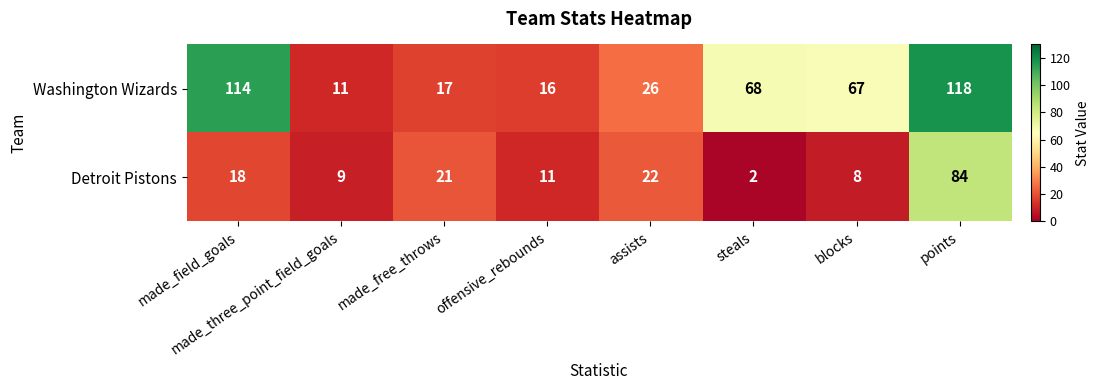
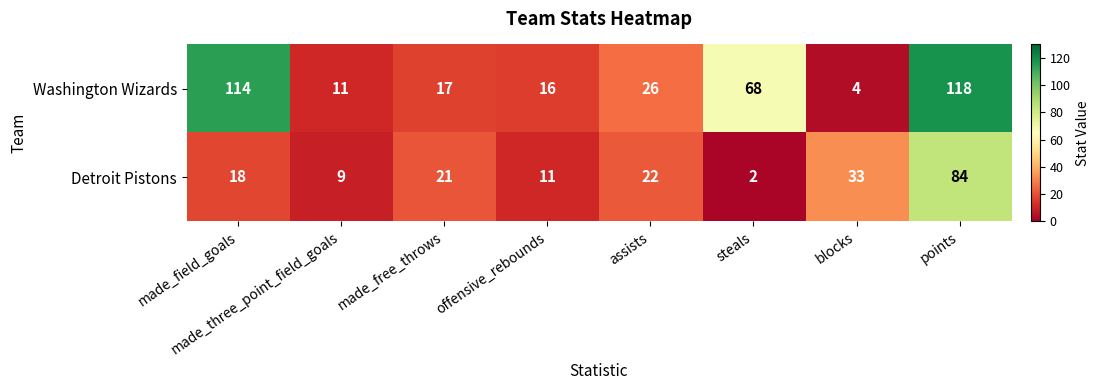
Washington Wizards, blocks: 67 -> 4
Detroit Pistons, blocks: 8 -> 33
